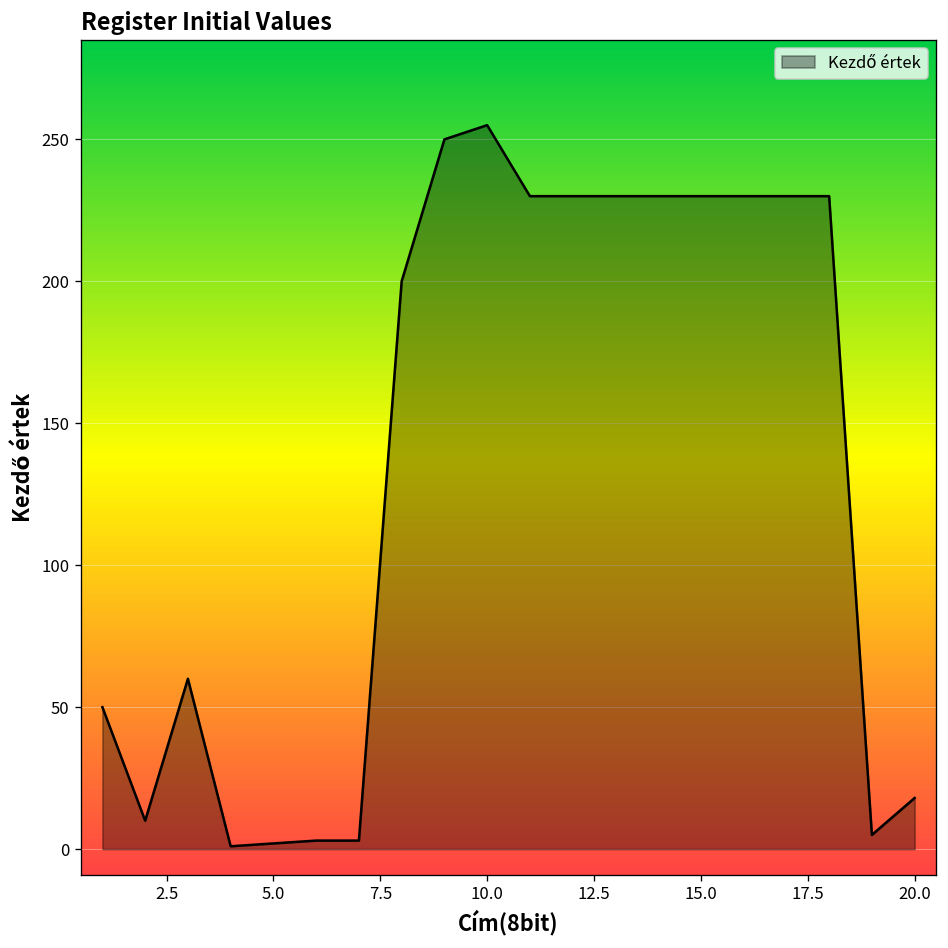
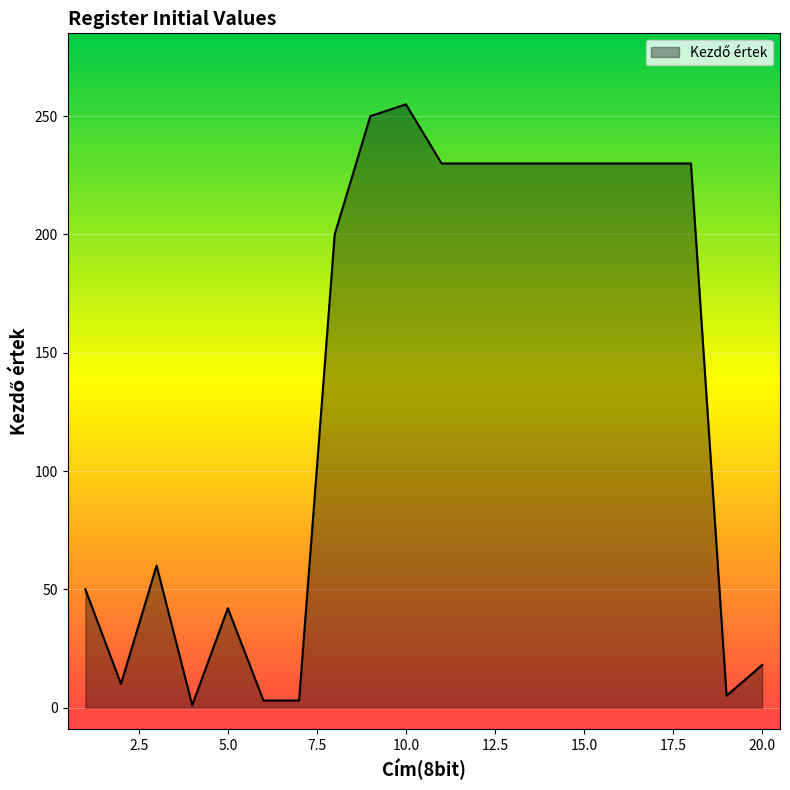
5.0: 2 -> 42
